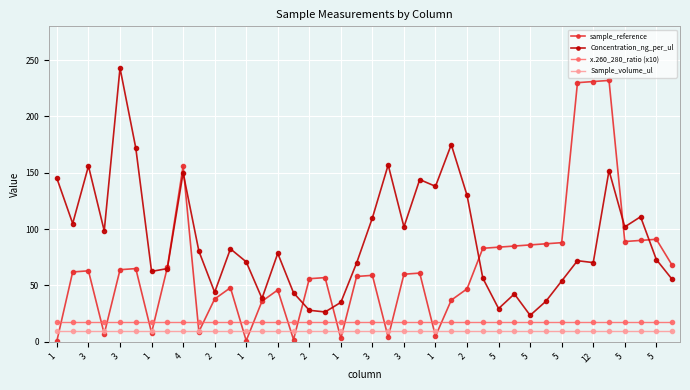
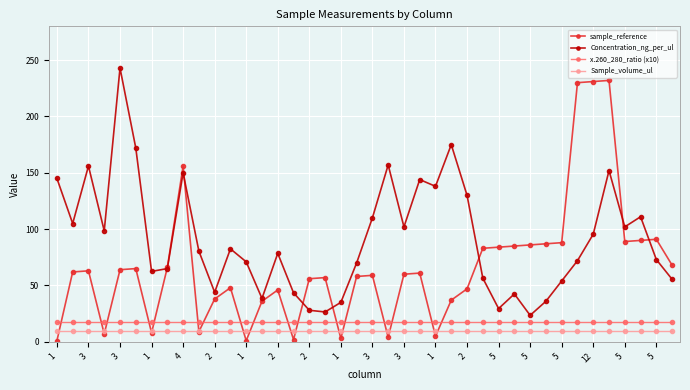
Concentration_ng_per_ul, 12: 70 -> 96
